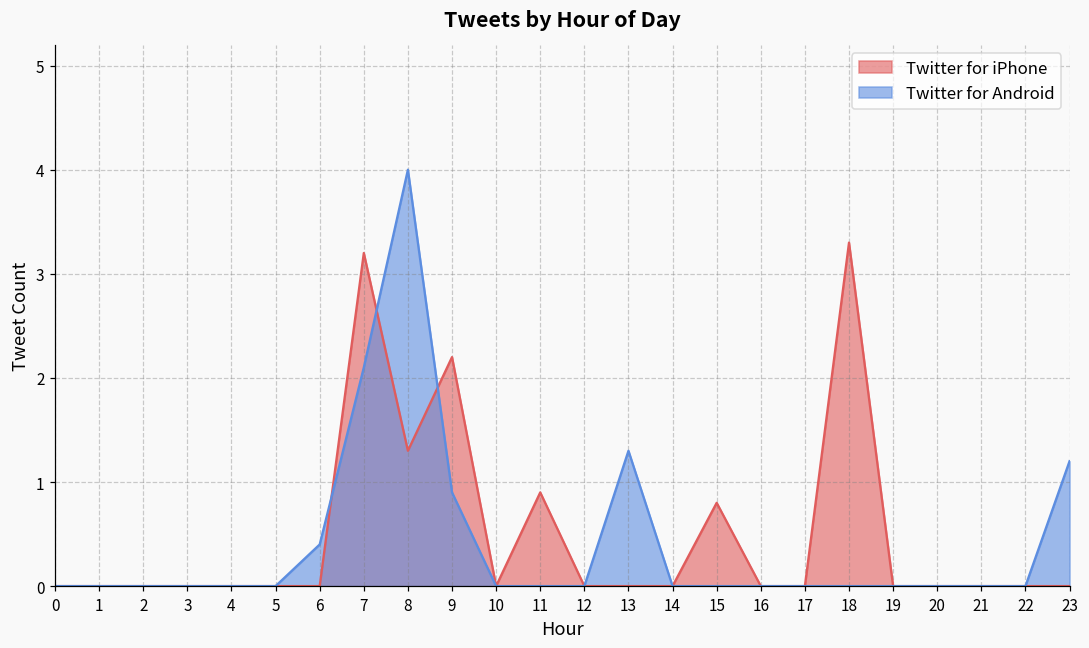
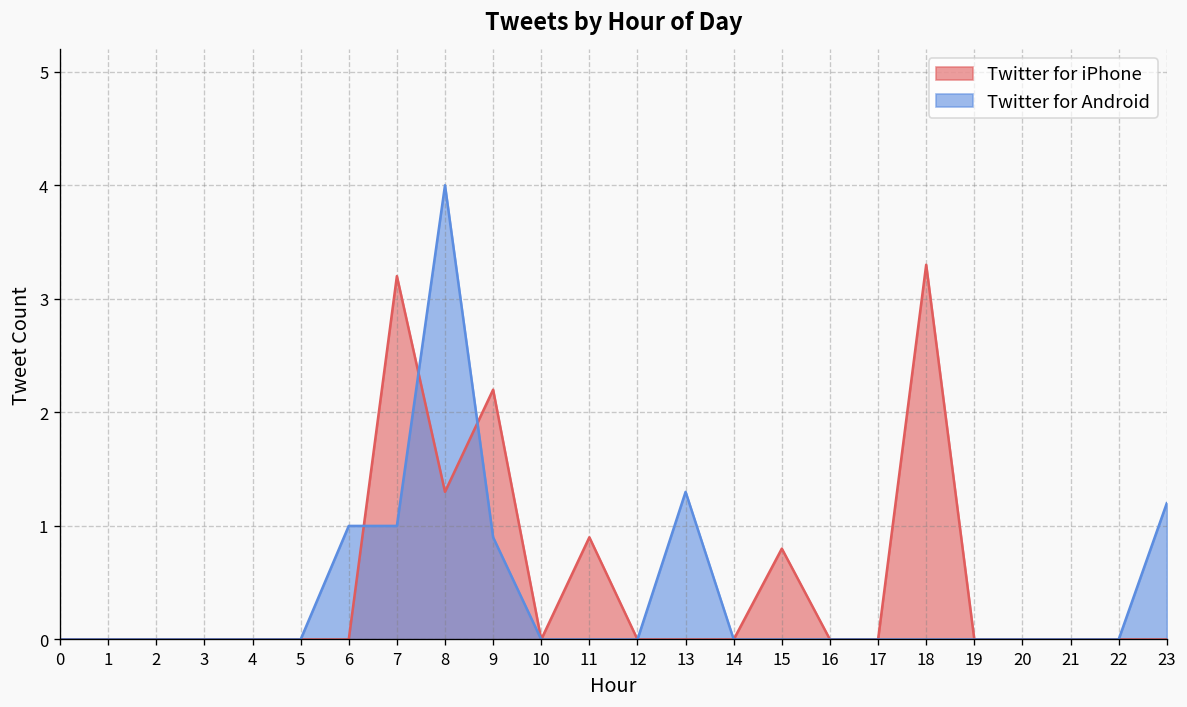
Twitter for Android, 6: 0.4 -> 1.0
Twitter for Android, 7: 2.1 -> 1.0
